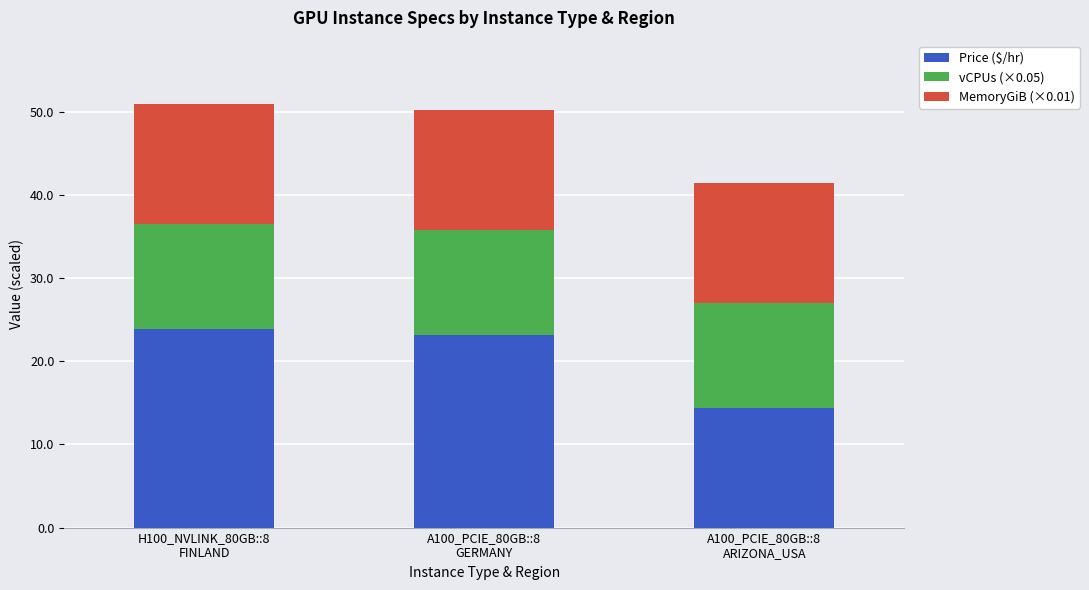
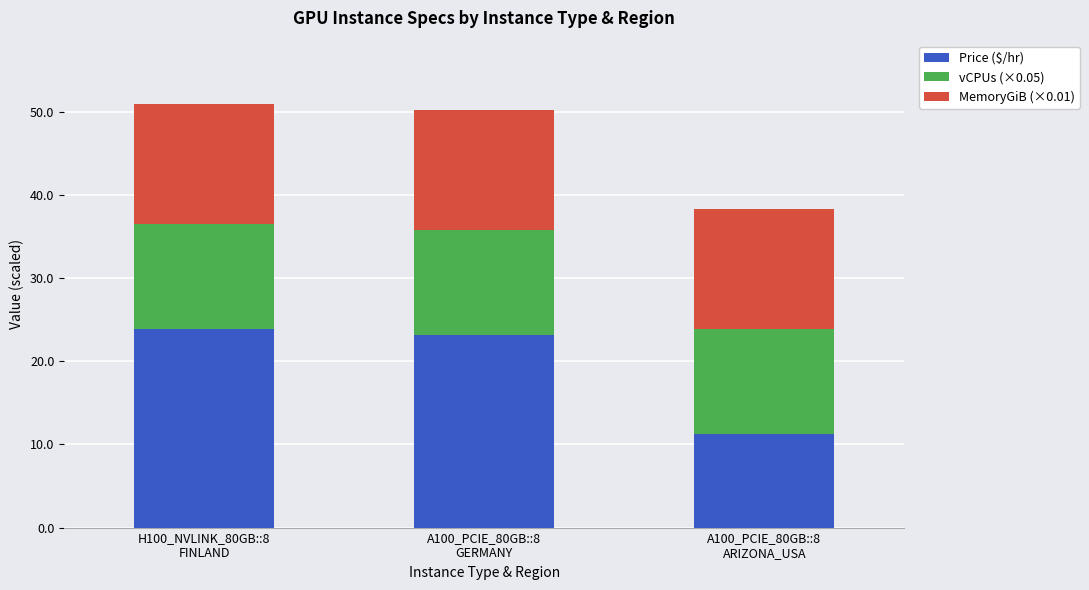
Price ($/hr), A100_PCIE_80GB::8 ARIZONA_USA: 14 -> 11
